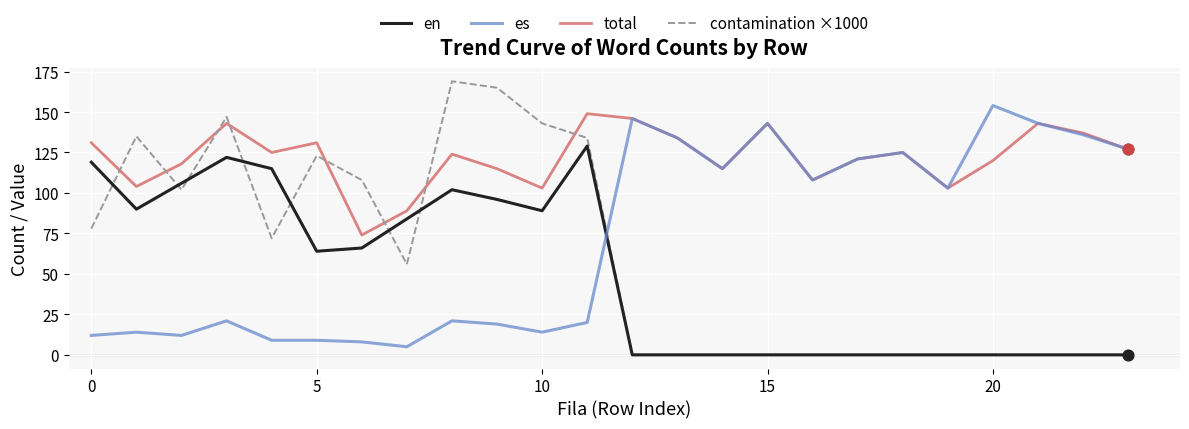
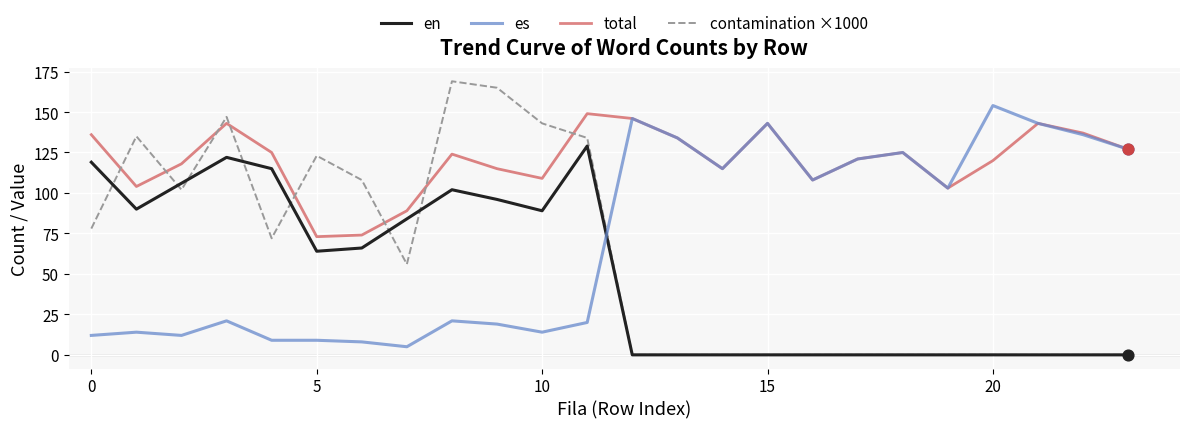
total, 0: 131 -> 136
total, 5: 131 -> 73
total, 10: 103 -> 109
